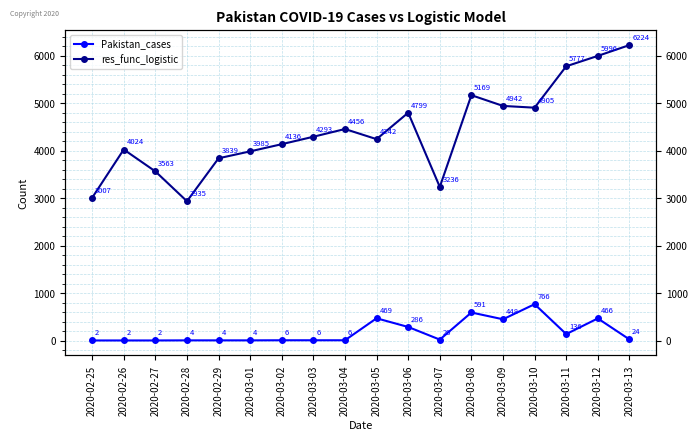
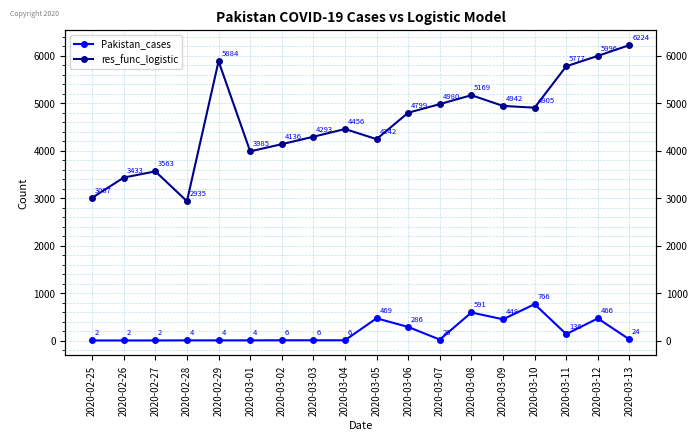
res_func_logistic, 2020-02-26: 4024 -> 3433
res_func_logistic, 2020-02-29: 3839 -> 5884
res_func_logistic, 2020-03-07: 3236 -> 4980
